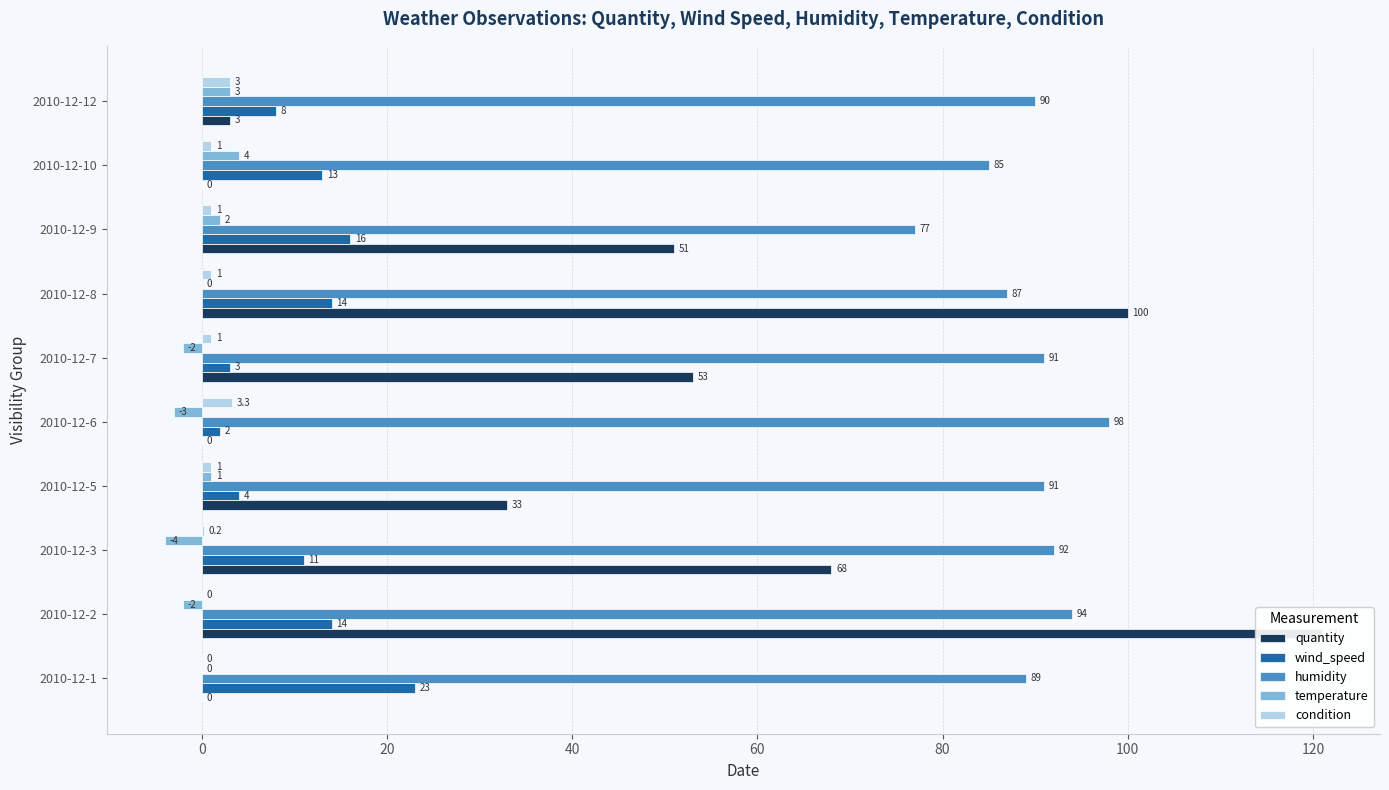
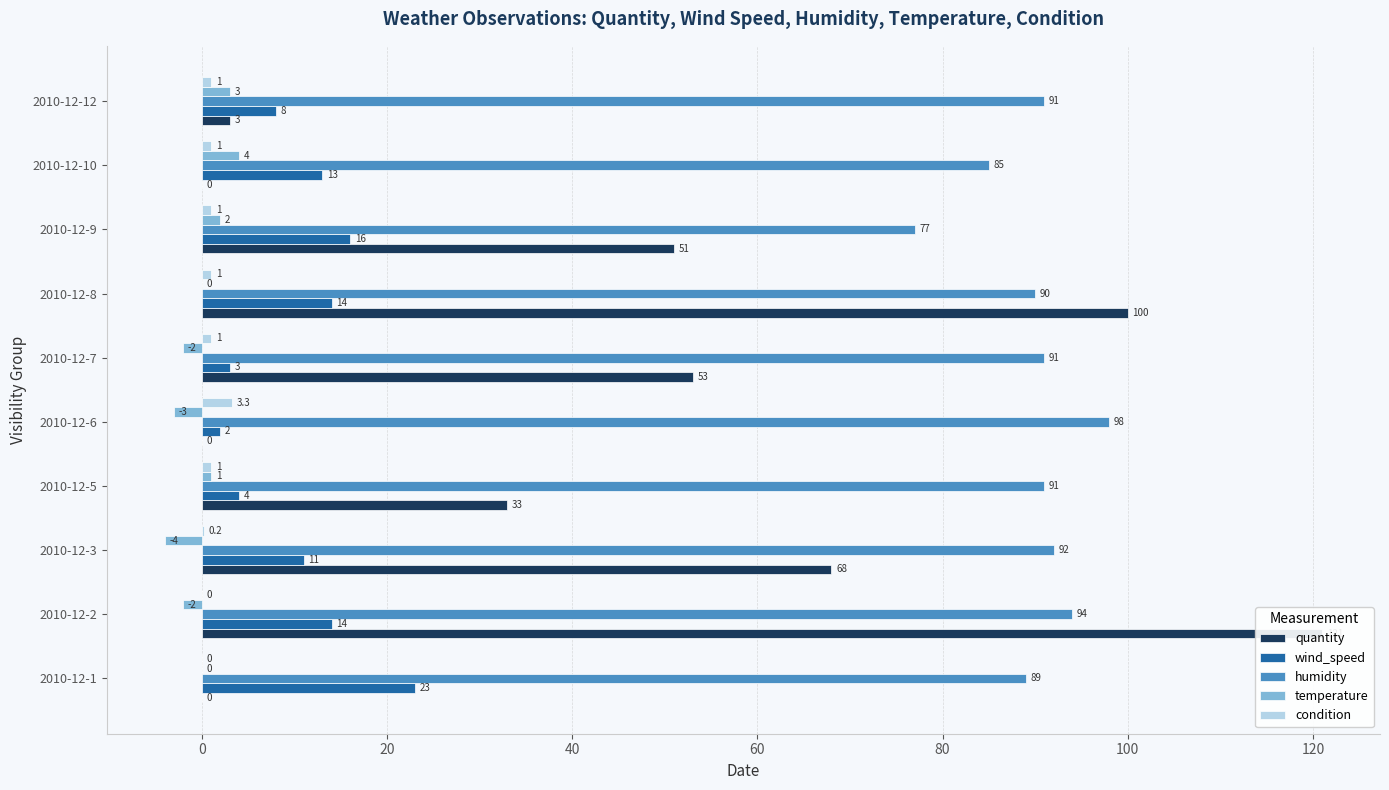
condition, 2010-12-12: 3 -> 1
humidity, 2010-12-12: 90 -> 91
humidity, 2010-12-8: 87 -> 90
